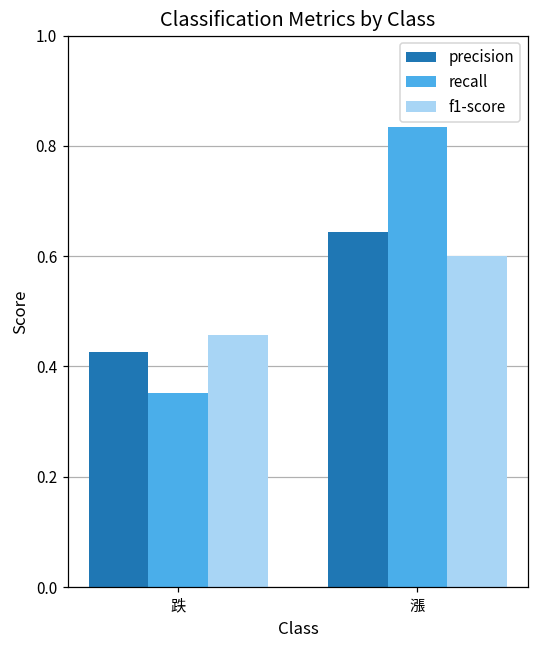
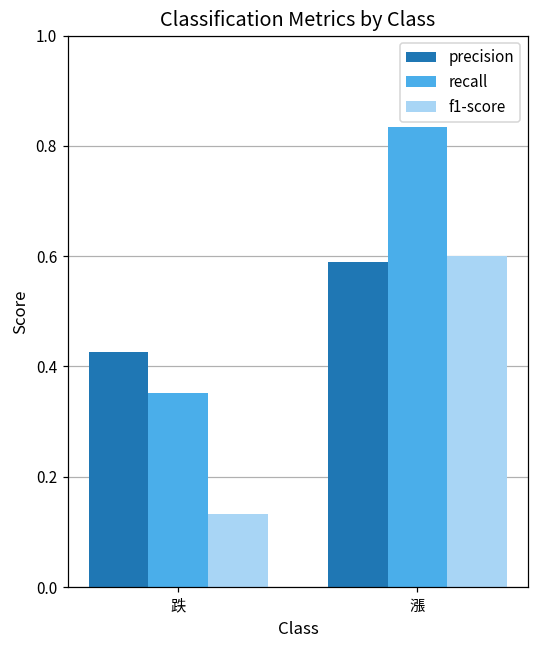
f1-score, 跌: 0.46 -> 0.13
precision, 漲: 0.64 -> 0.59
